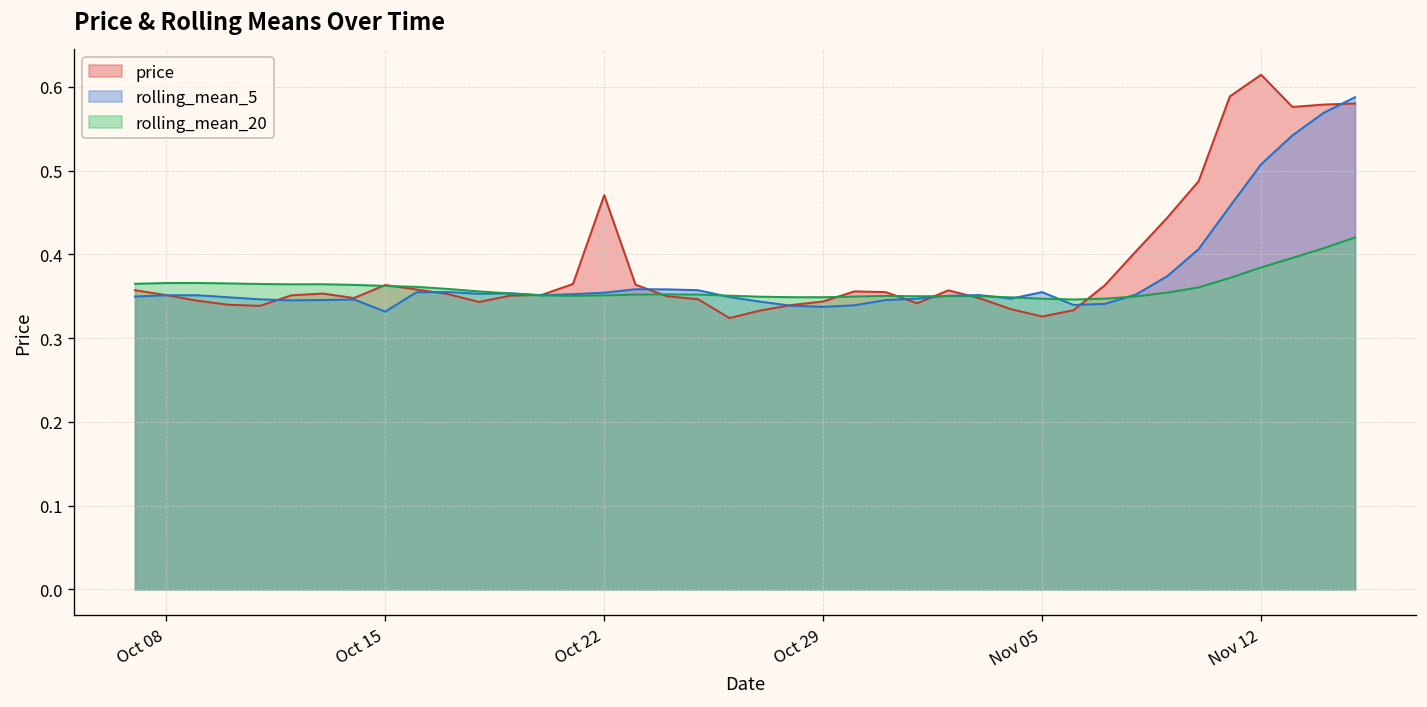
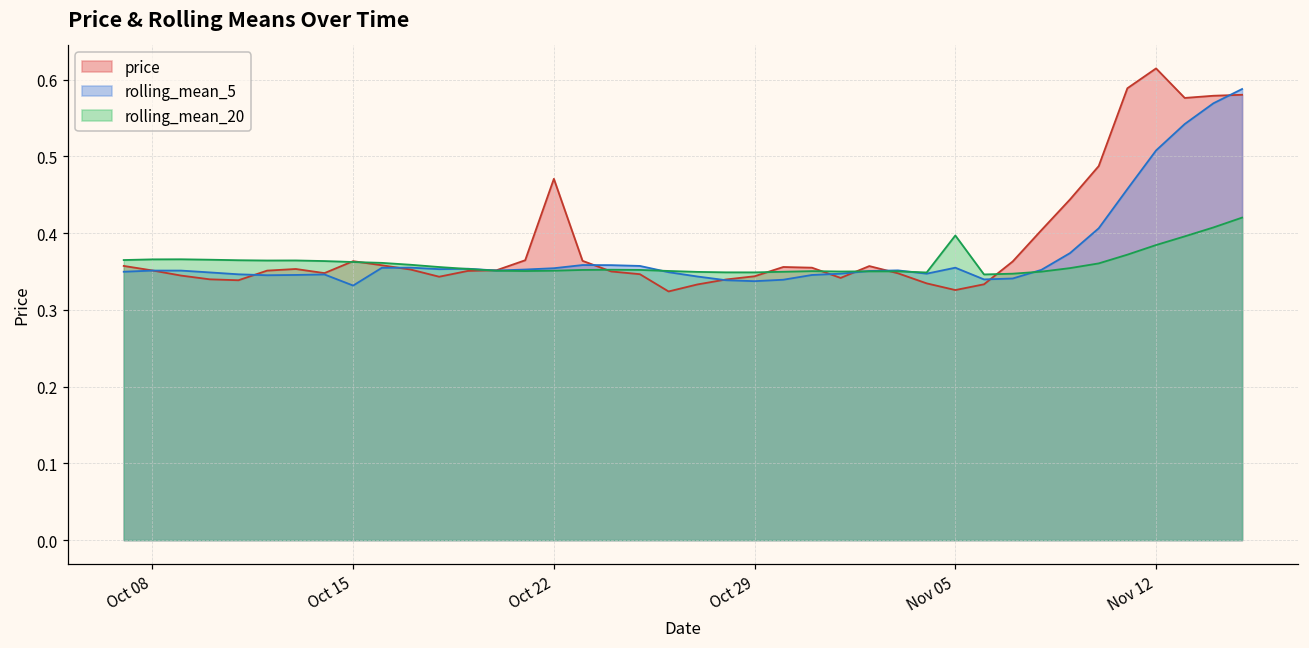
rolling_mean_20, Nov 05: 0.35 -> 0.40
